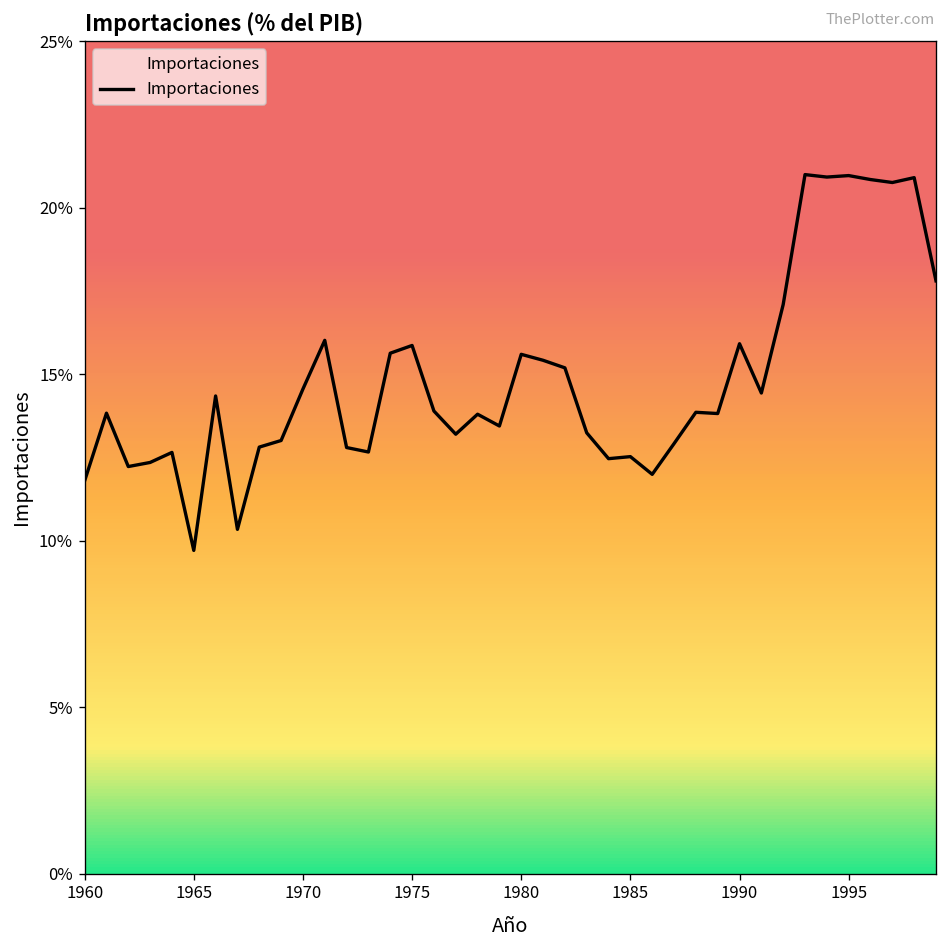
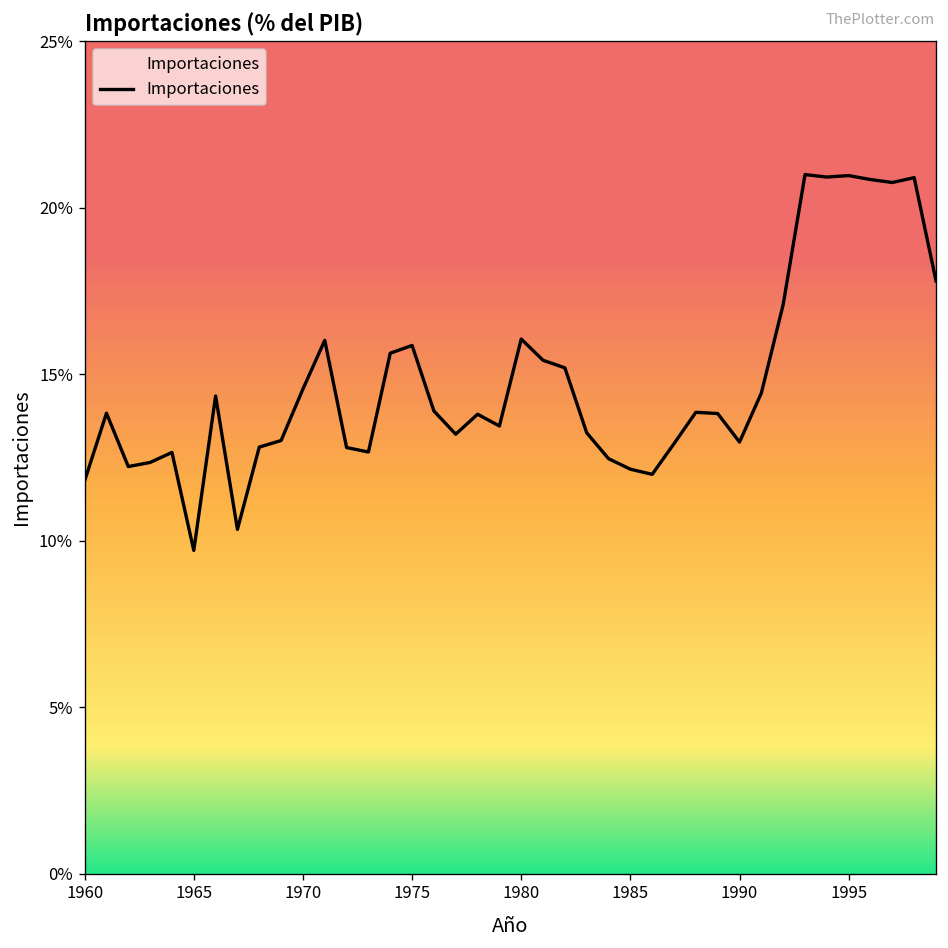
1980: 15.6% -> 16.1%
1985: 12.5% -> 12.1%
1990: 15.9% -> 13.0%
